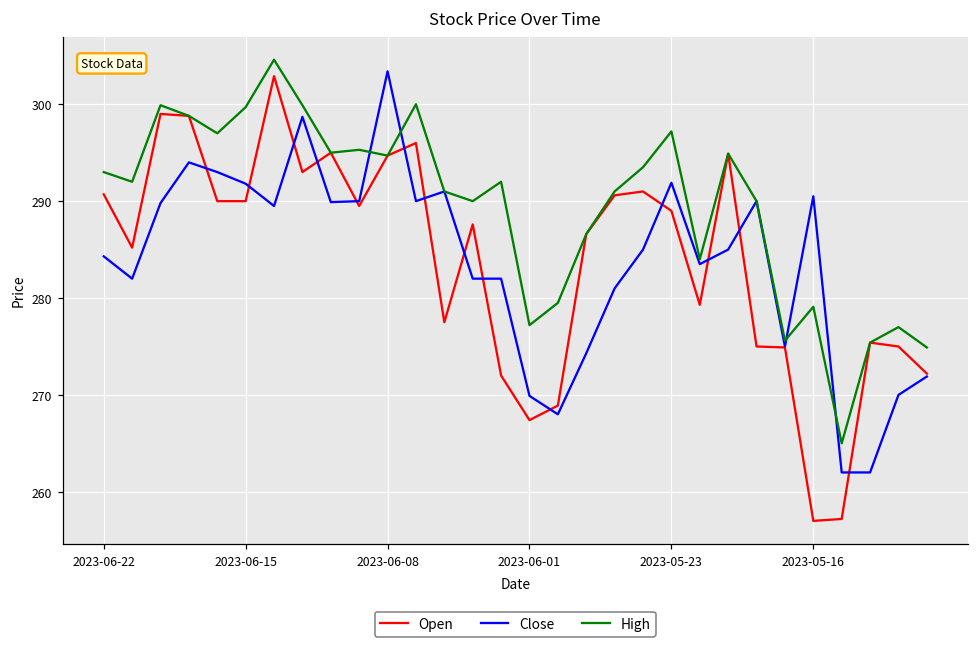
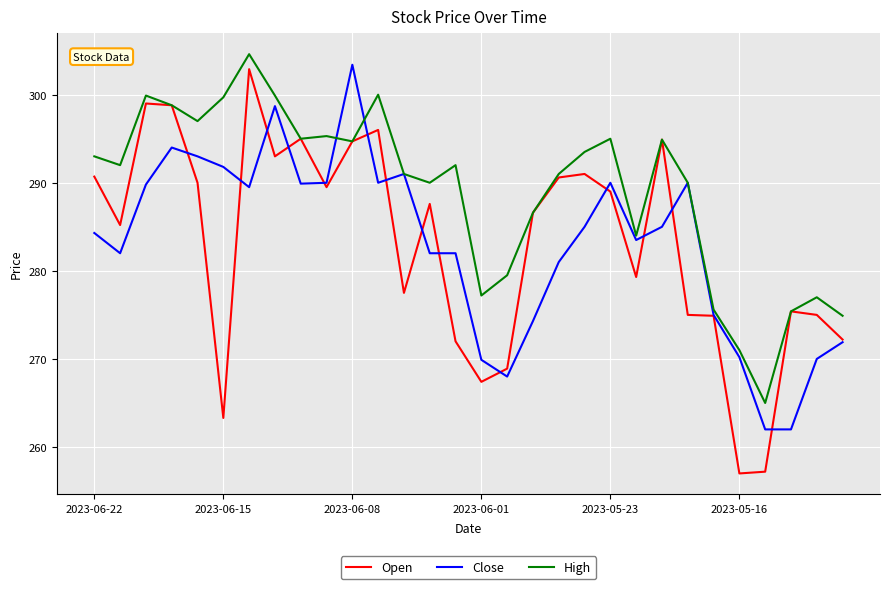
Open, 2023-06-15: 290 -> 263
Close, 2023-05-23: 292 -> 290
High, 2023-05-23: 297 -> 295
Close, 2023-05-16: 291 -> 270
High, 2023-05-16: 279 -> 271
